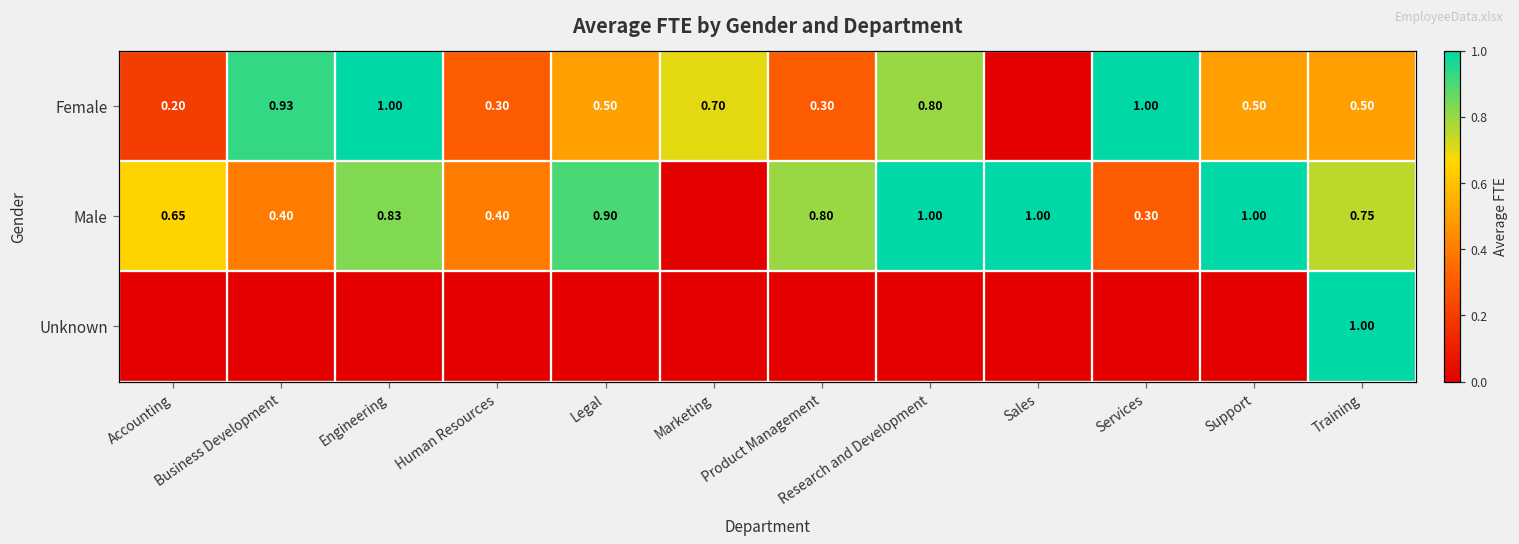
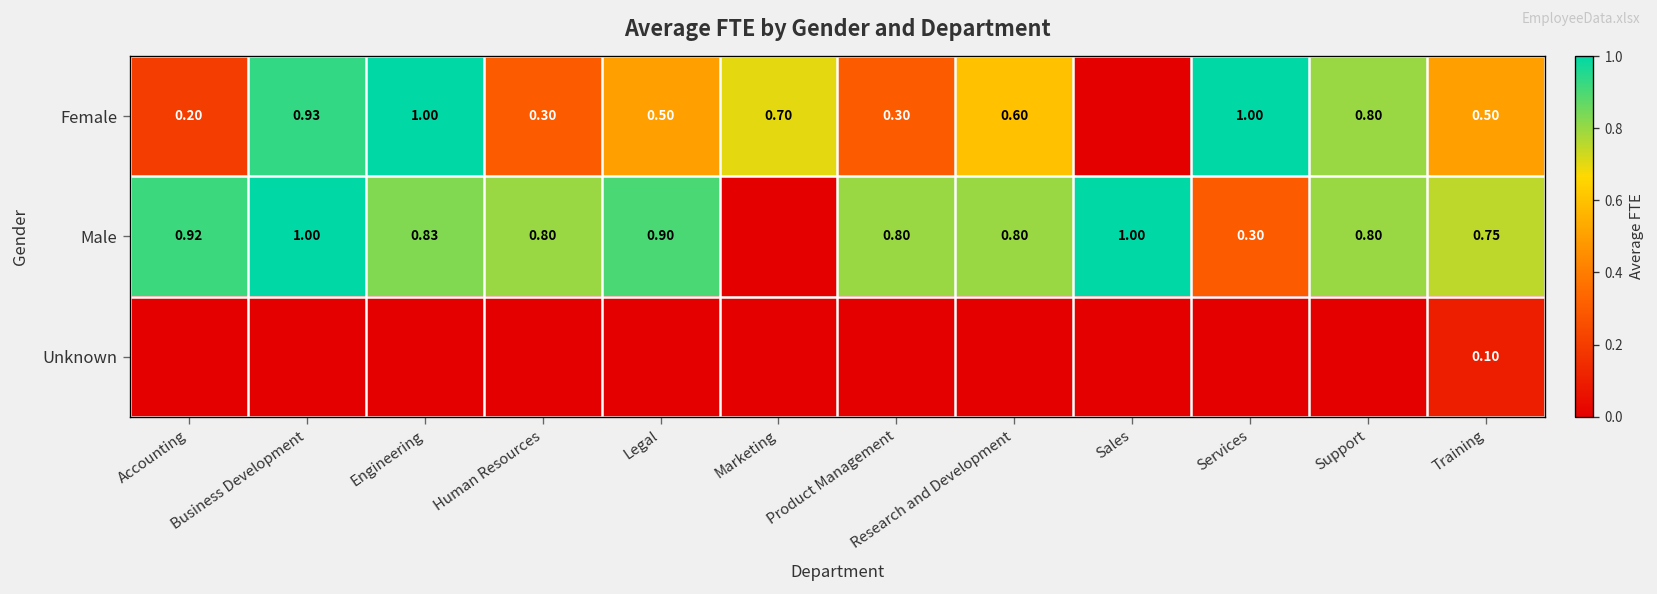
Female, Research and Development: 0.80 -> 0.60
Female, Support: 0.50 -> 0.80
Male, Accounting: 0.65 -> 0.92
Male, Business Development: 0.40 -> 1.00
Male, Human Resources: 0.40 -> 0.80
Male, Research and Development: 1.00 -> 0.80
Male, Support: 1.00 -> 0.80
Unknown, Training: 1.00 -> 0.10
